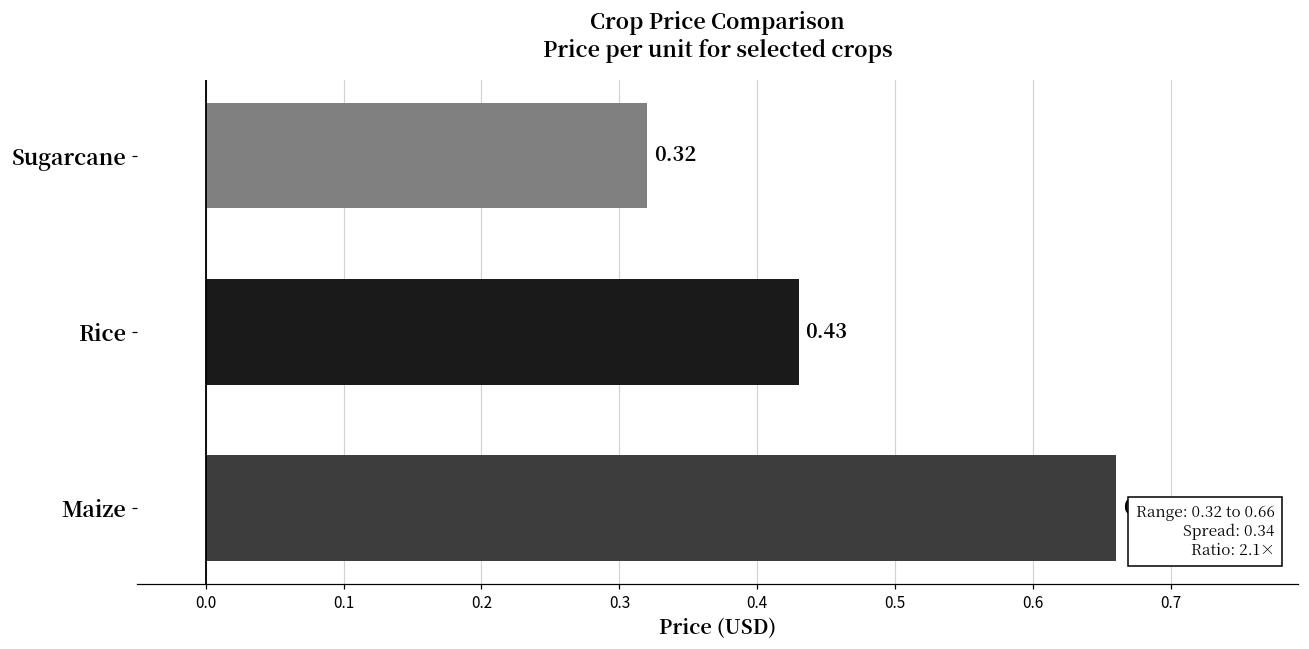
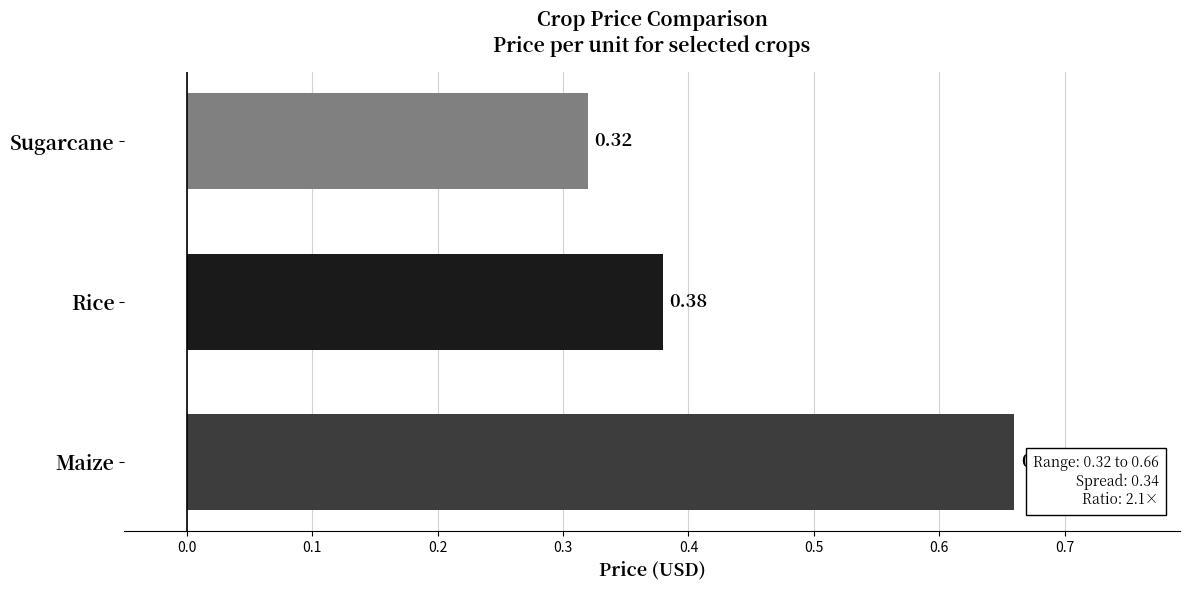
Rice: 0.43 -> 0.38
